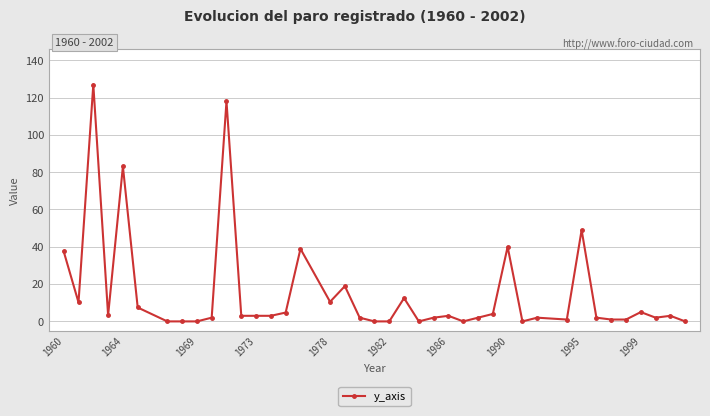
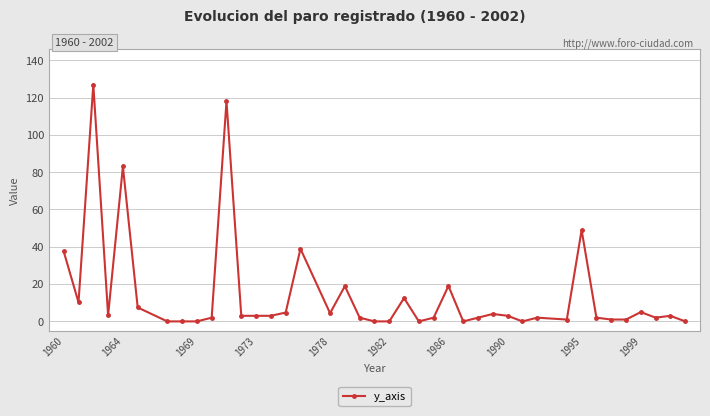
1978: 11 -> 4
1986: 3 -> 19
1990: 40 -> 3
